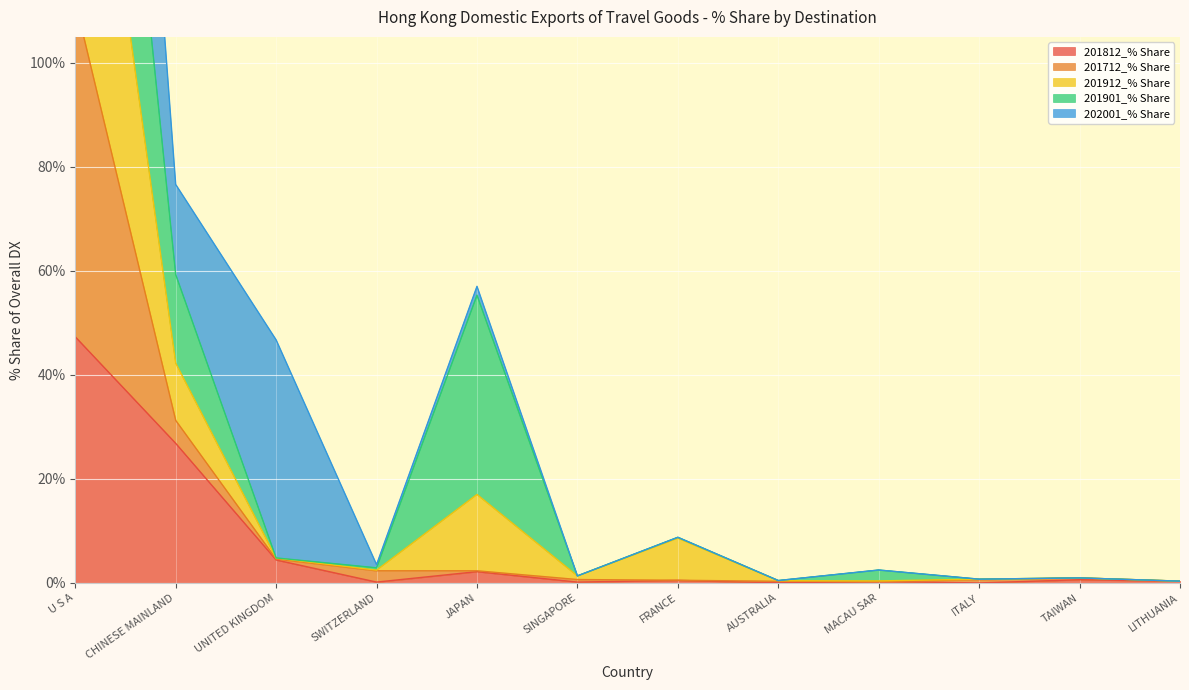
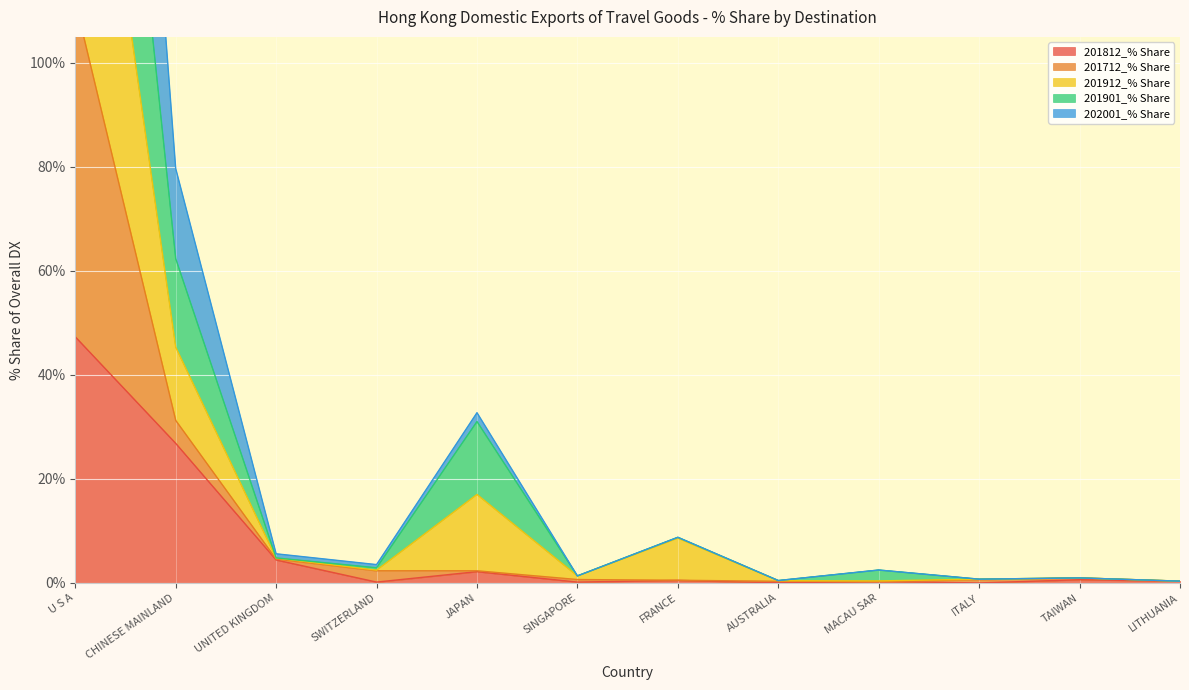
201912_% Share, CHINESE MAINLAND: 11% -> 14%
202001_% Share, UNITED KINGDOM: 42% -> 1%
201901_% Share, JAPAN: 38% -> 14%
